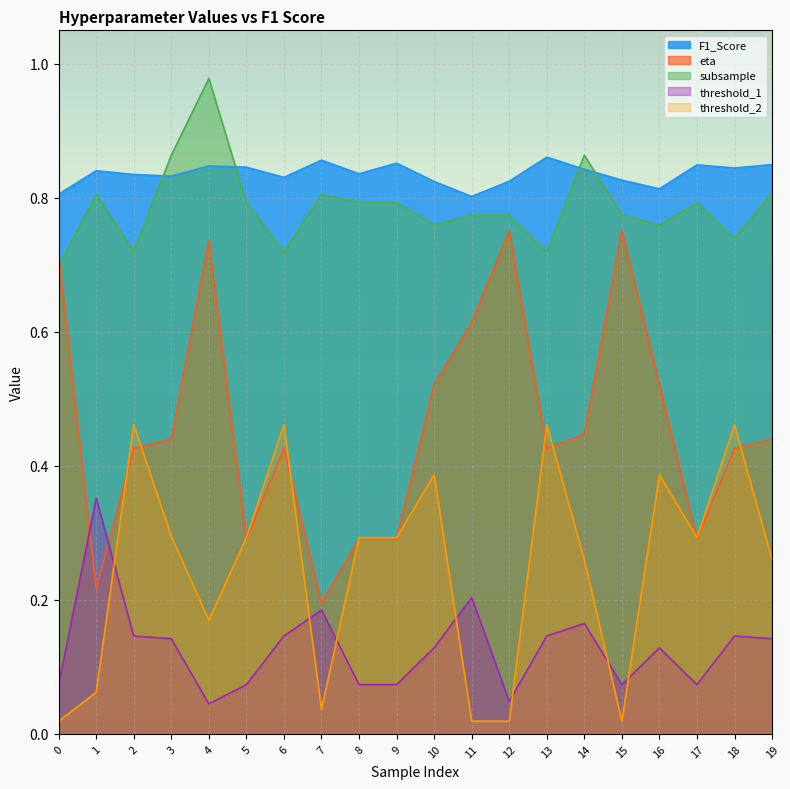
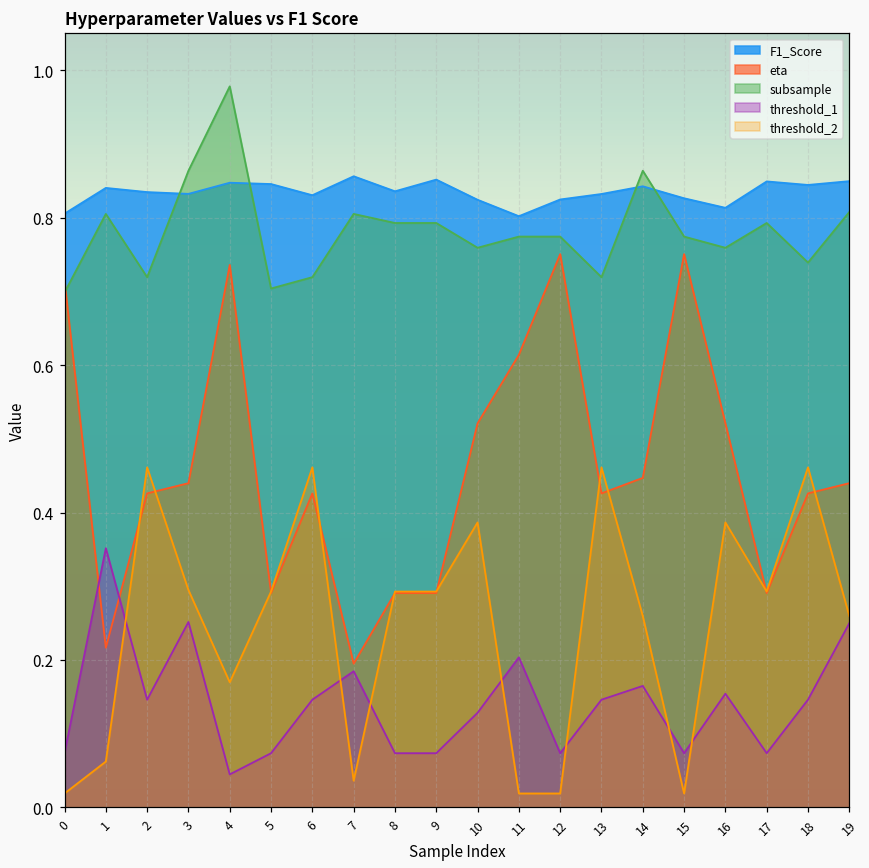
threshold_1, 3: 0.14 -> 0.25
subsample, 5: 0.79 -> 0.70
threshold_1, 12: 0.05 -> 0.07
F1_Score, 13: 0.86 -> 0.83
threshold_1, 16: 0.13 -> 0.15
threshold_1, 19: 0.14 -> 0.25
